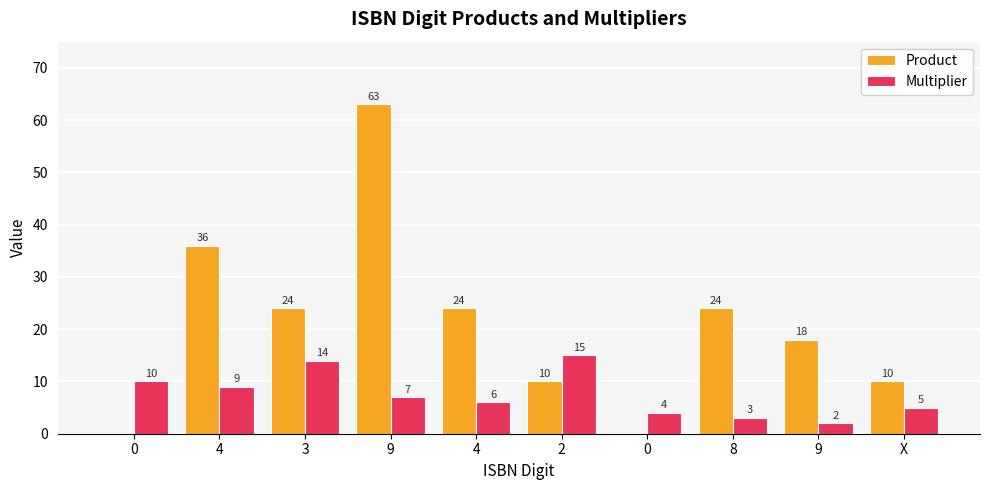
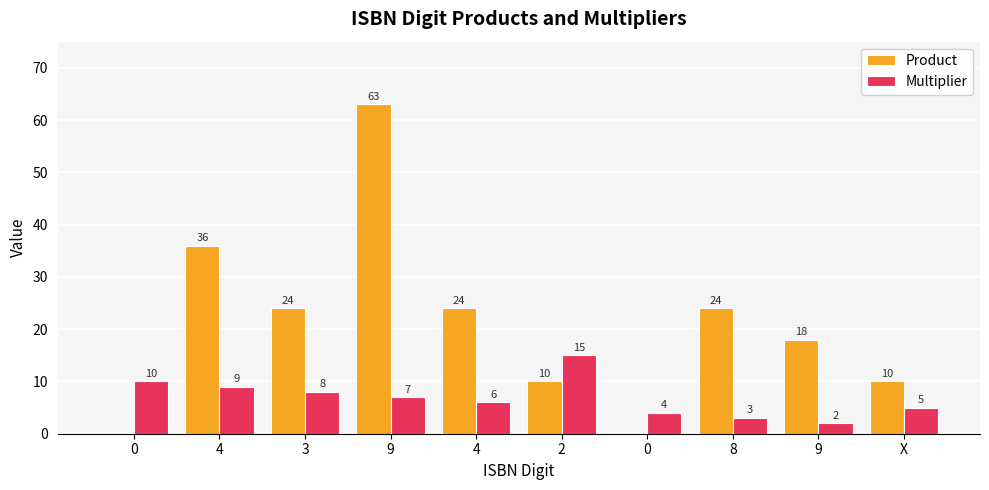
Multiplier, 3: 14 -> 8
